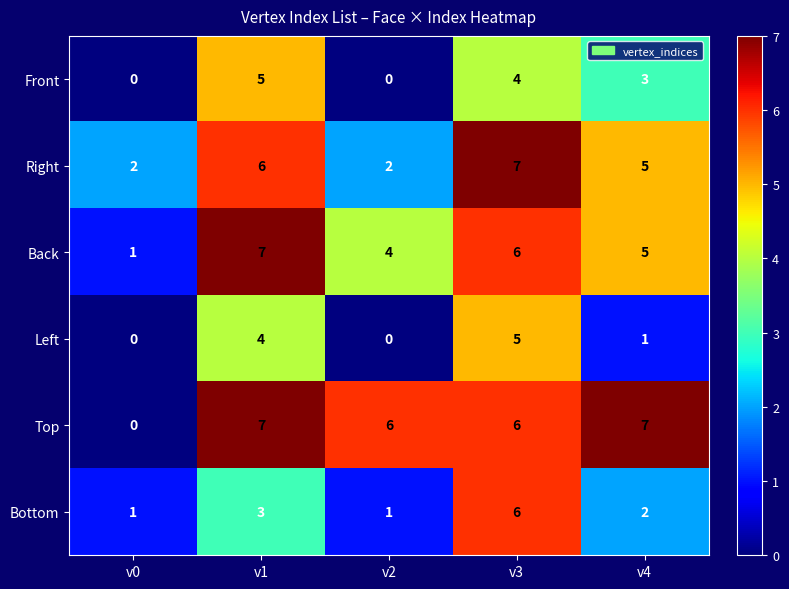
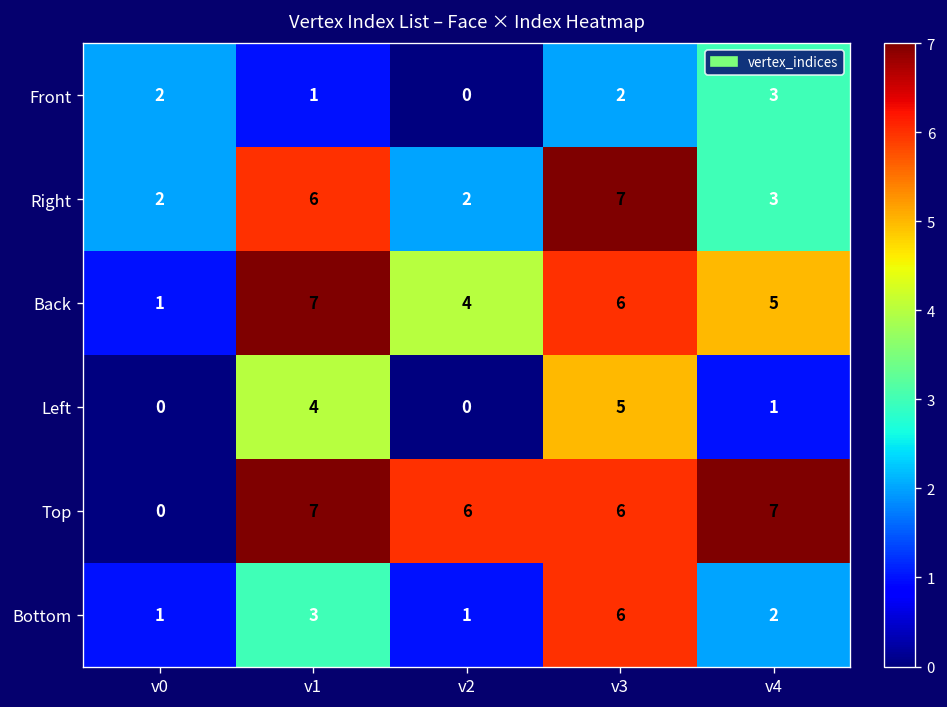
Front, v0: 0 -> 2
Front, v1: 5 -> 1
Front, v3: 4 -> 2
Right, v4: 5 -> 3
